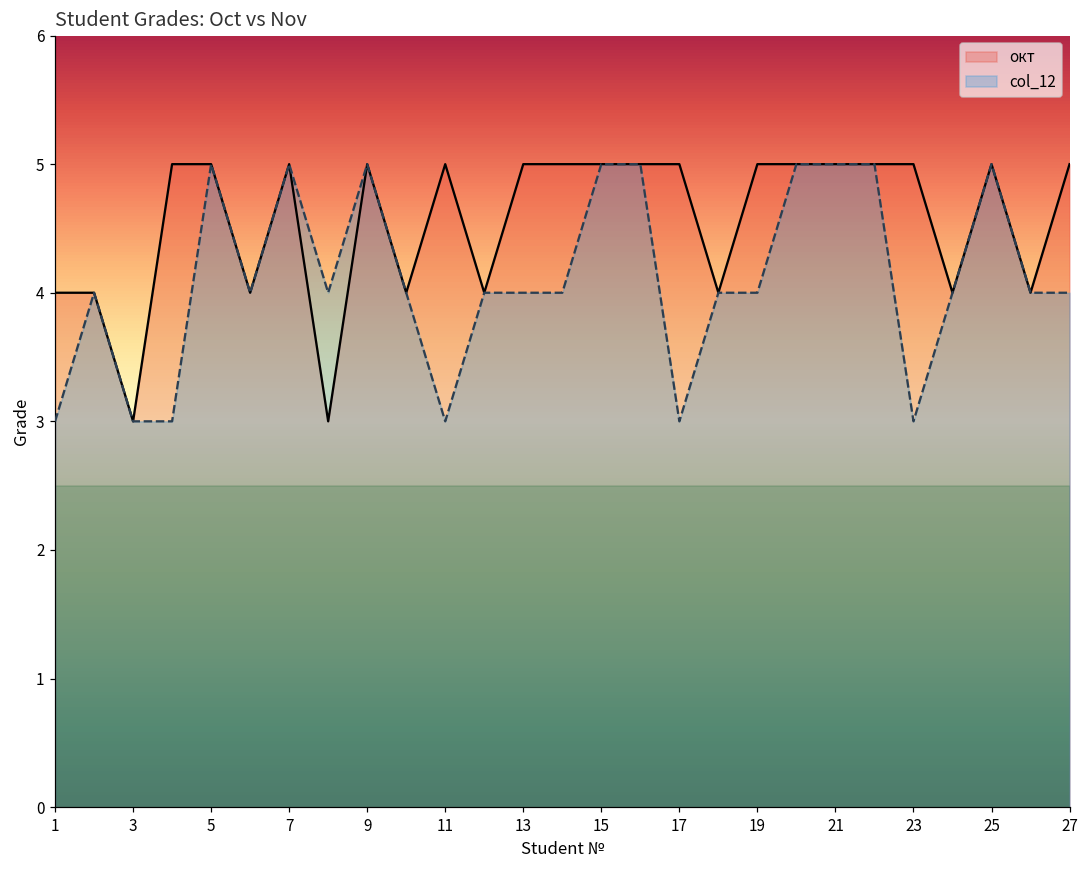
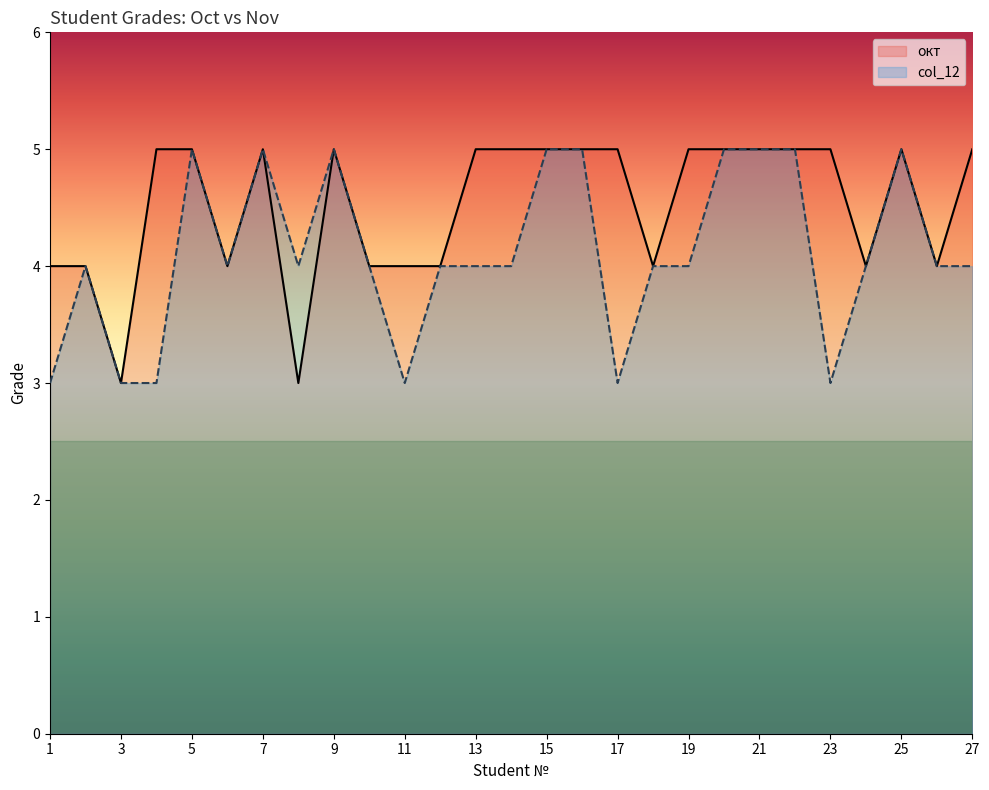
окт, 11: 5 -> 4
